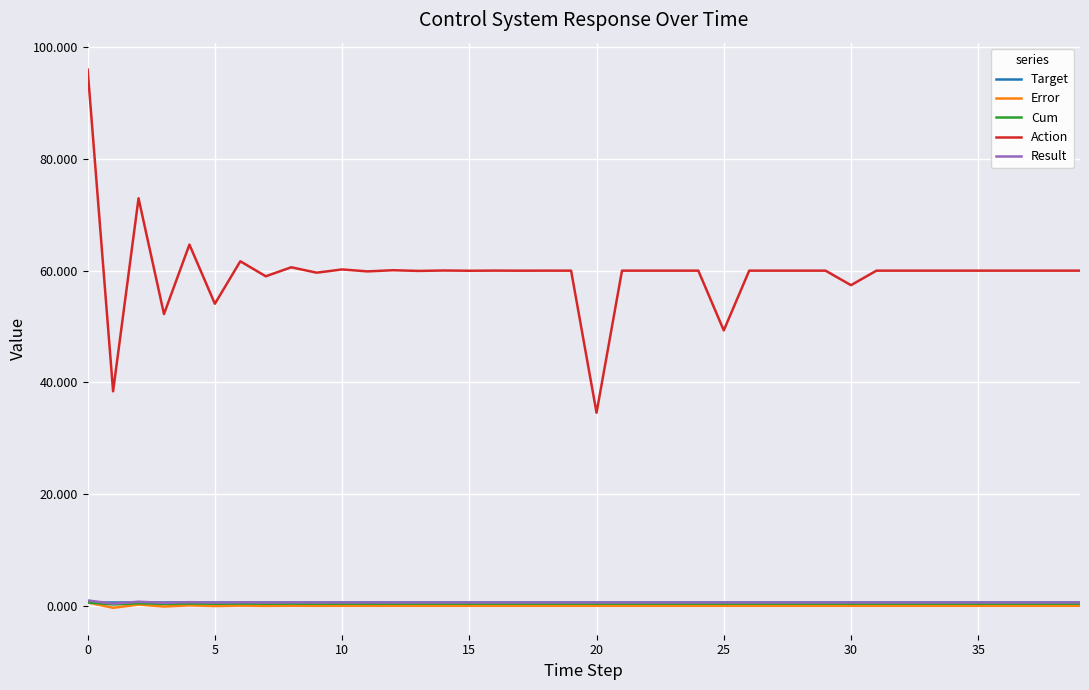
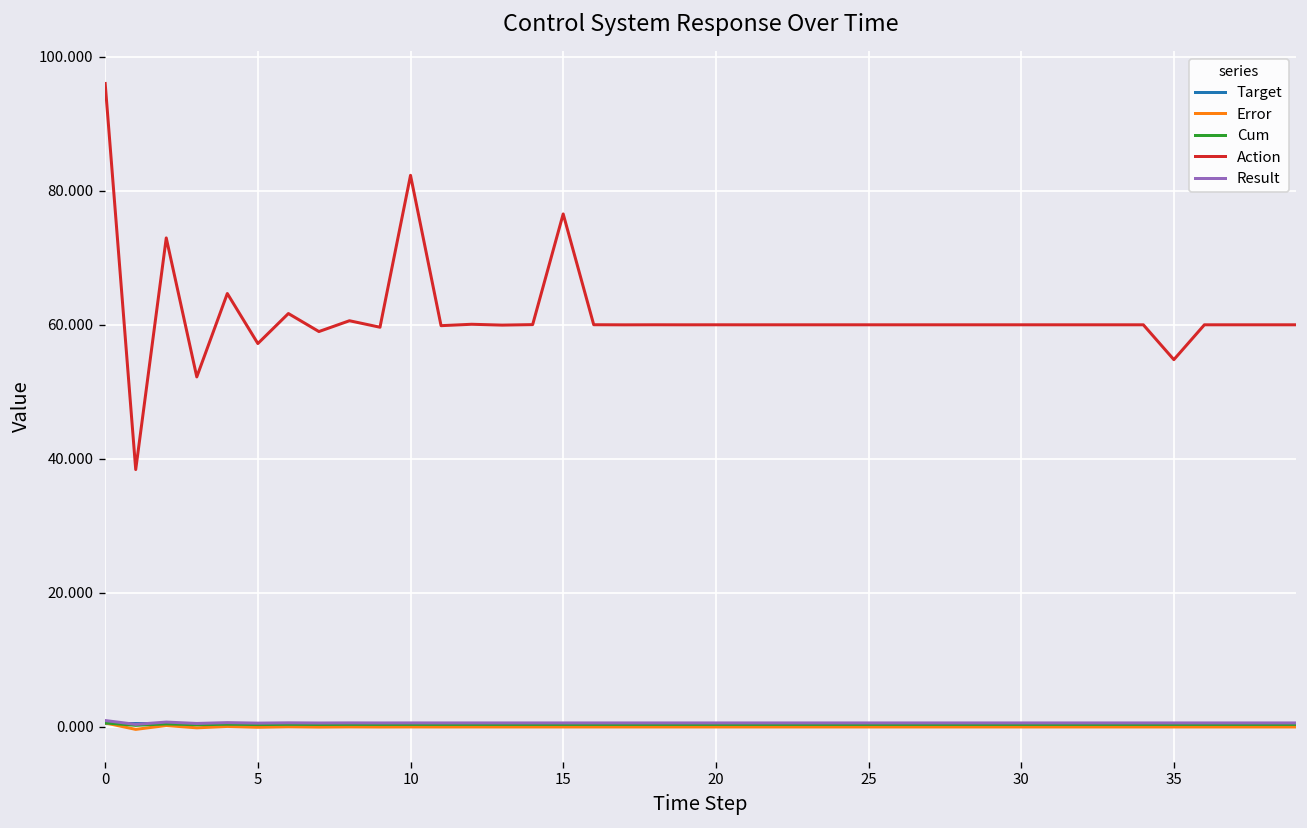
Action, 5: 54 -> 57
Action, 10: 60 -> 82
Action, 15: 60 -> 77
Action, 20: 35 -> 60
Action, 25: 49 -> 60
Action, 30: 57 -> 60
Action, 35: 60 -> 55
